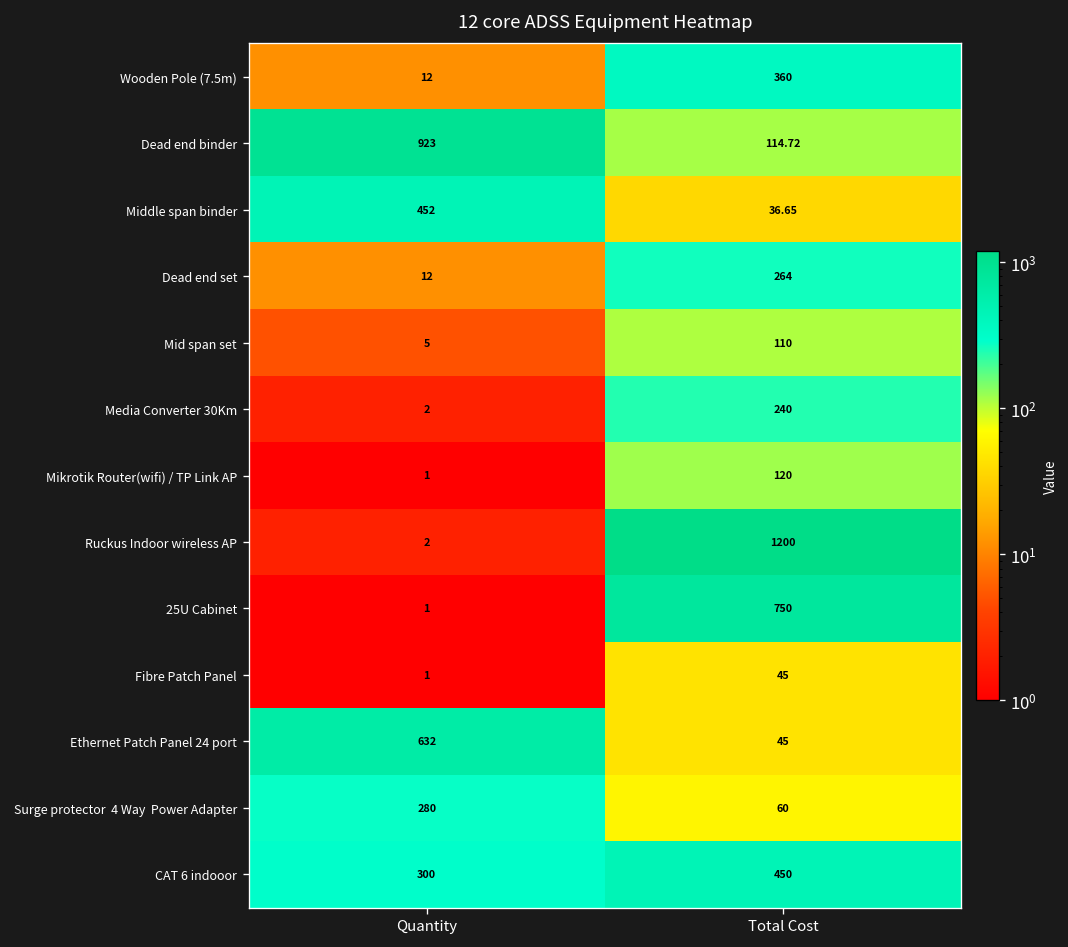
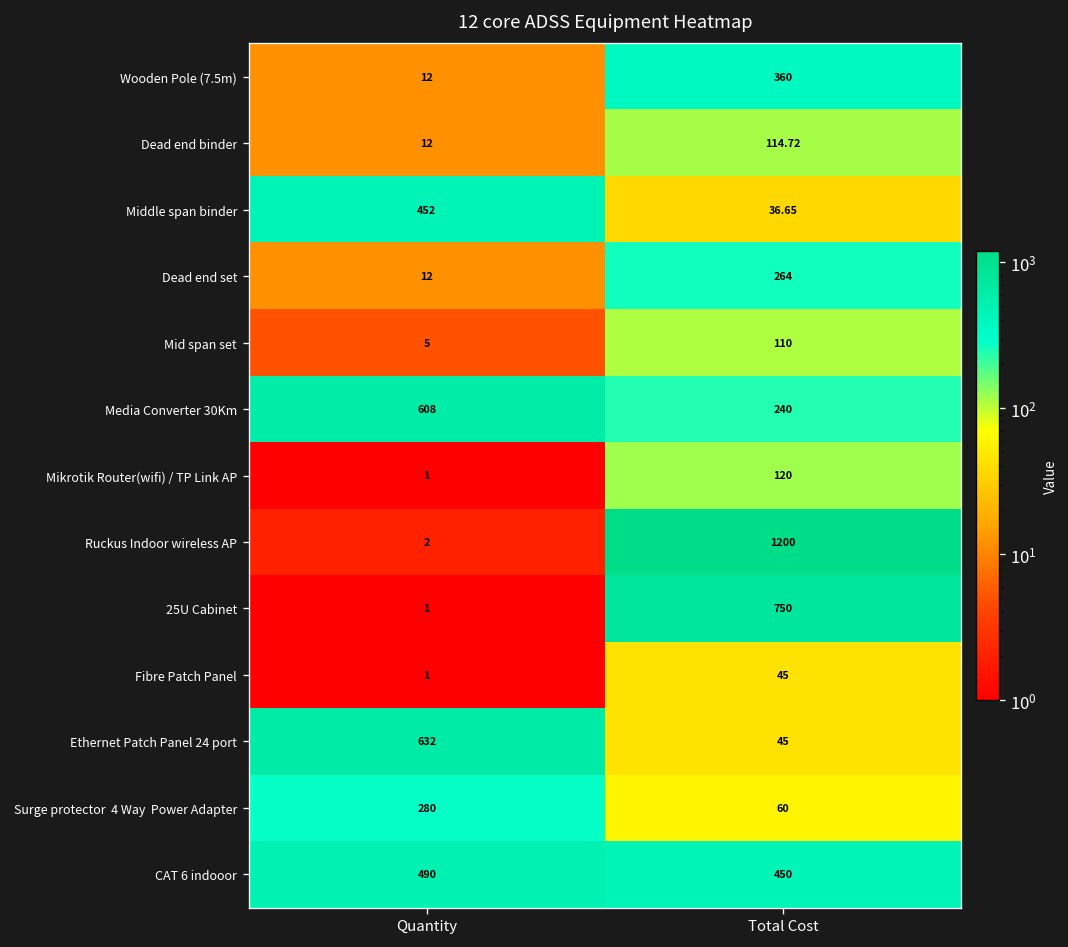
Dead end binder, Quantity: 923 -> 12
Media Converter 30Km, Quantity: 2 -> 608
CAT 6 indooor, Quantity: 300 -> 490
